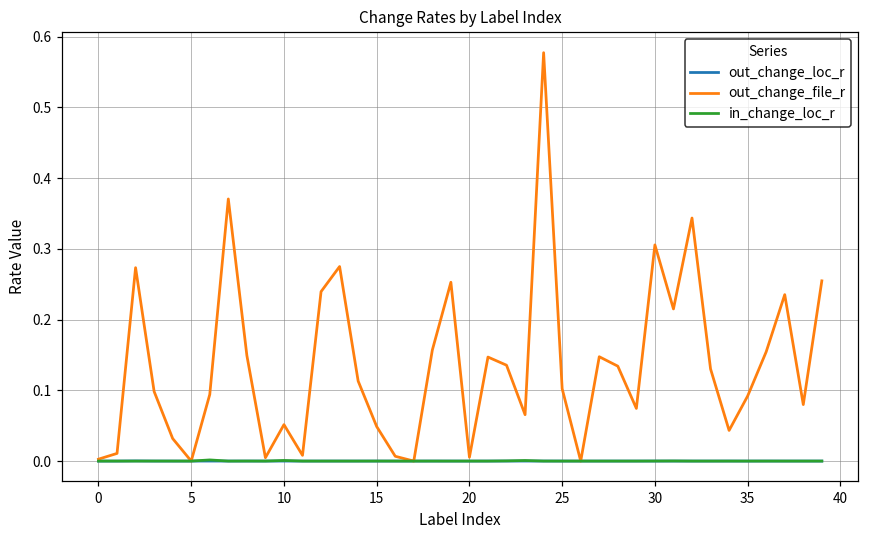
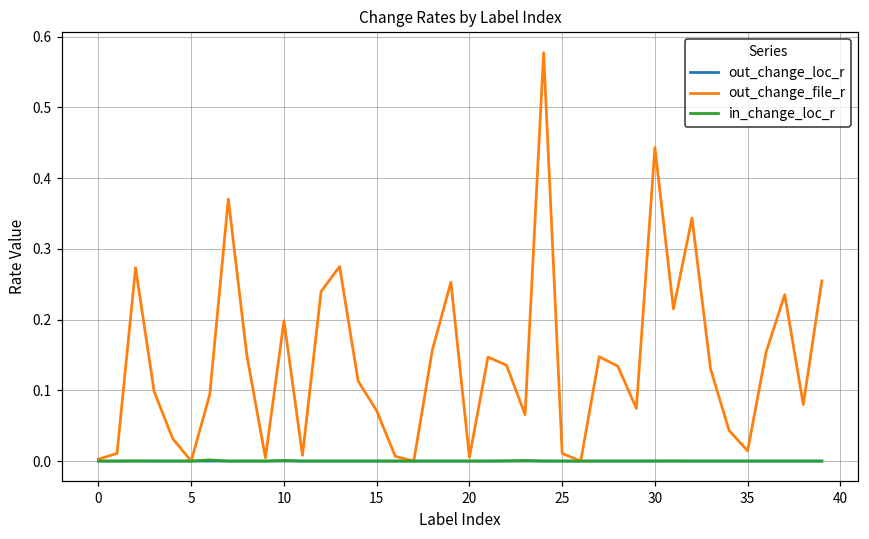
out_change_file_r, 10: 0.05 -> 0.20
out_change_file_r, 15: 0.05 -> 0.07
out_change_file_r, 25: 0.10 -> 0.01
out_change_file_r, 30: 0.31 -> 0.44
out_change_file_r, 35: 0.09 -> 0.01
